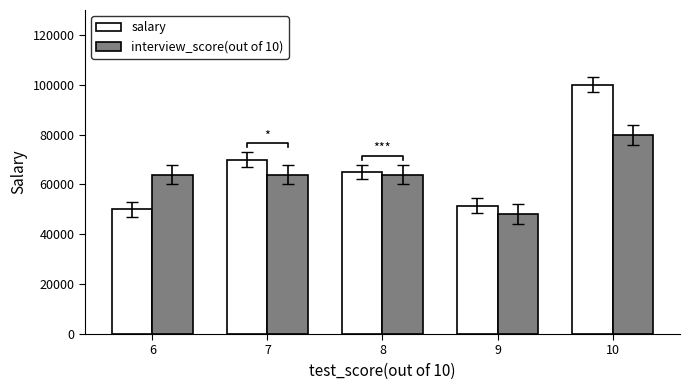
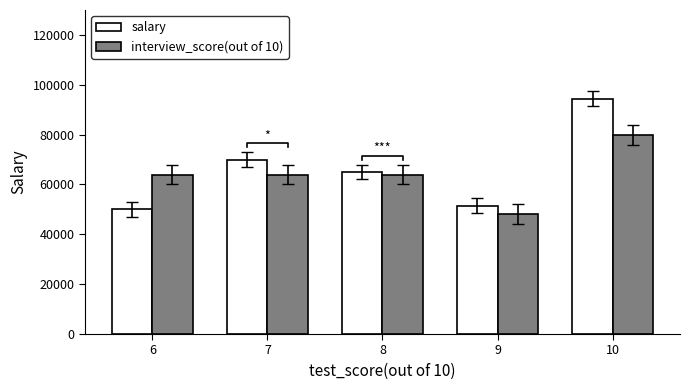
salary, 10: 100000 -> 94000
